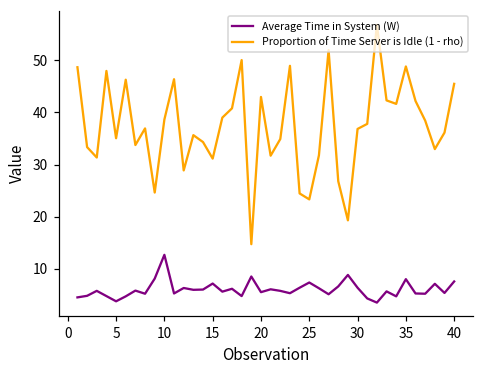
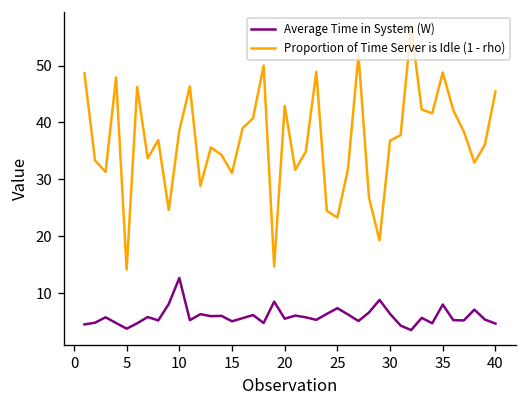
Proportion of Time Server is Idle (1 - rho), 5: 35 -> 14
Average Time in System (W), 15: 7 -> 5
Average Time in System (W), 40: 8 -> 5
